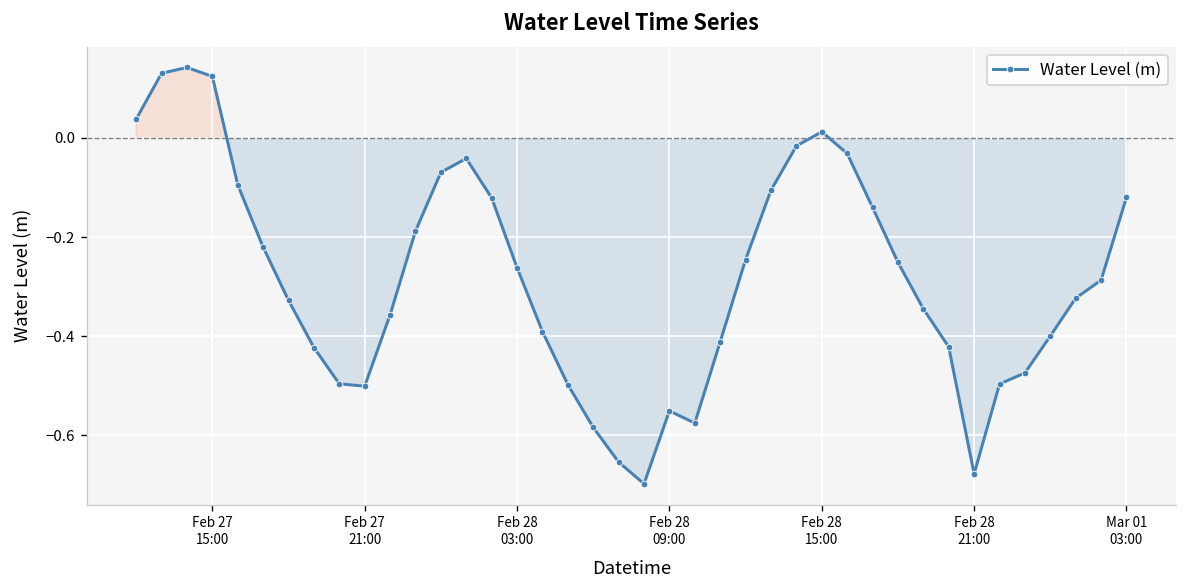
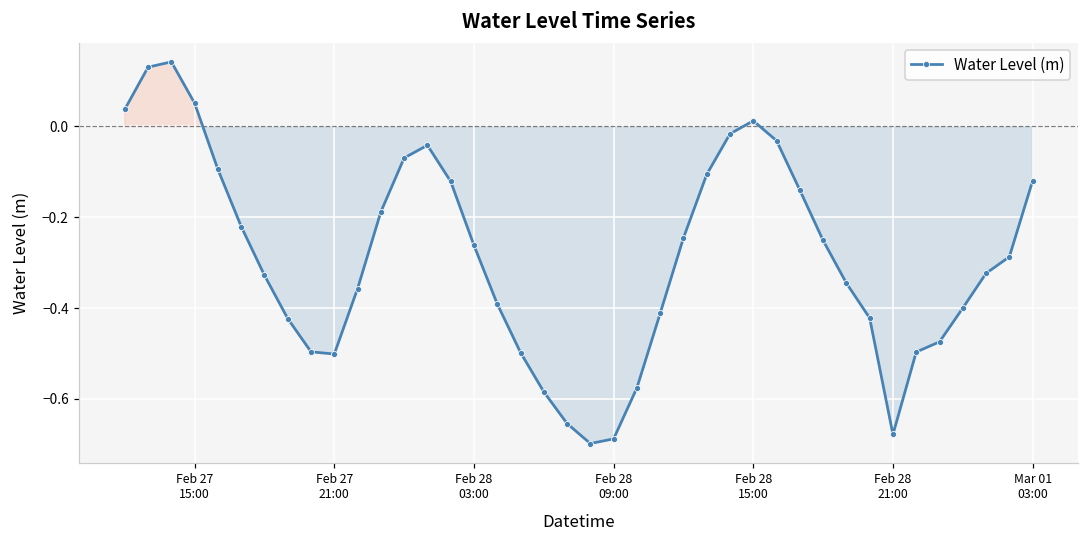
Feb 27 15:00: 0.12 -> 0.05
Feb 28 09:00: -0.55 -> -0.69
